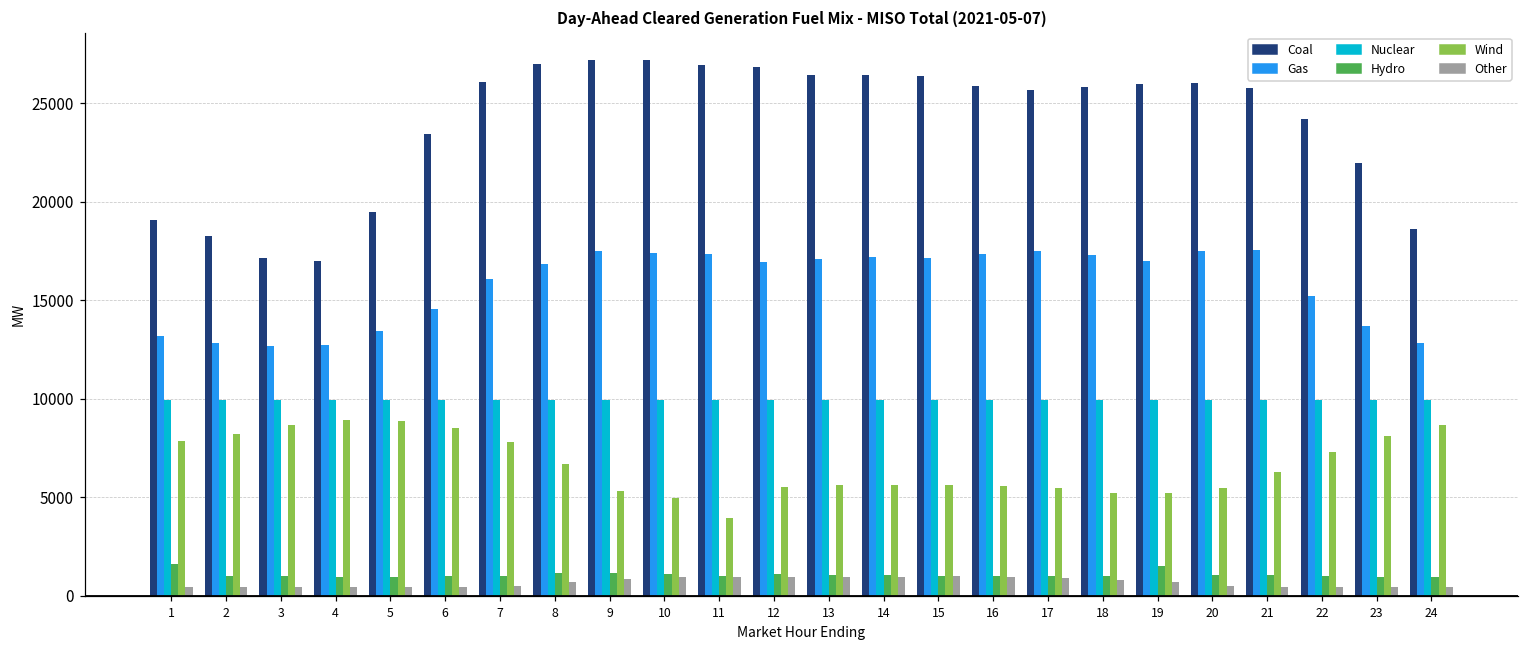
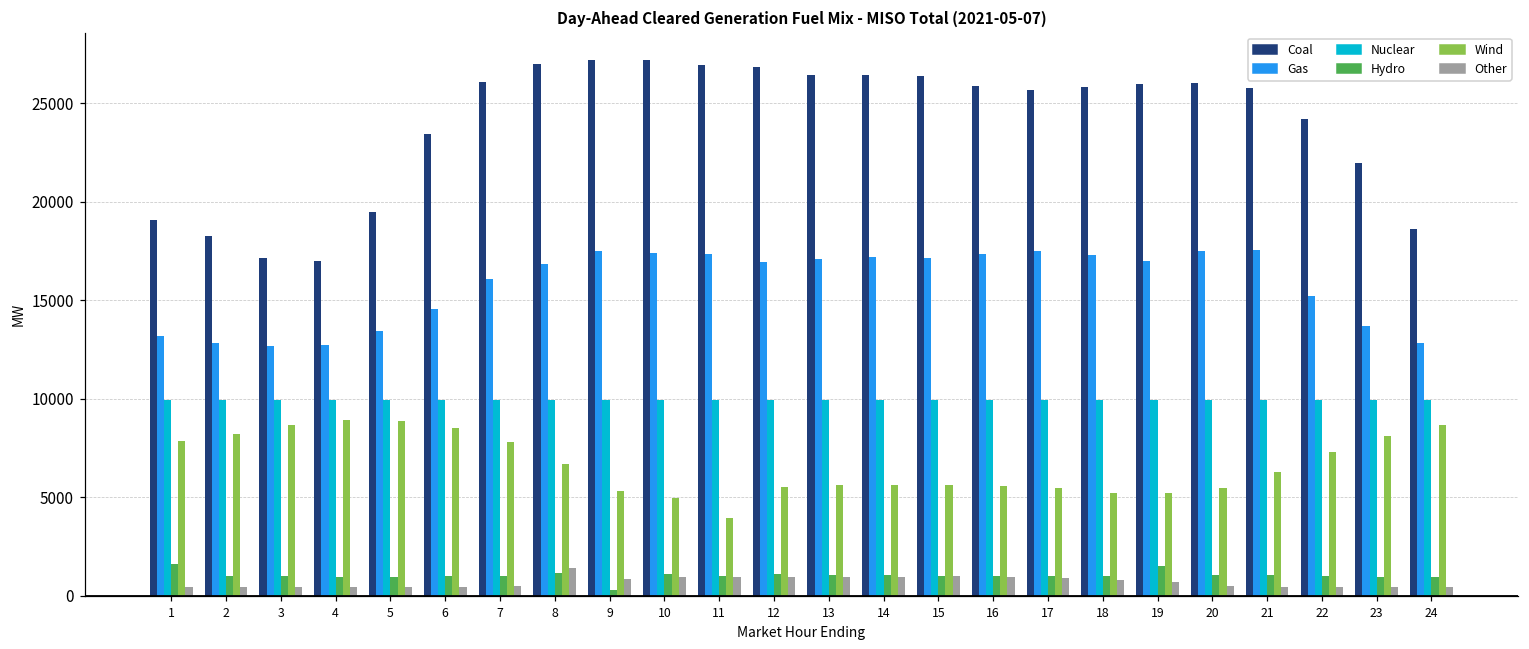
Other, 8: 700 -> 1400
Hydro, 9: 1200 -> 300
